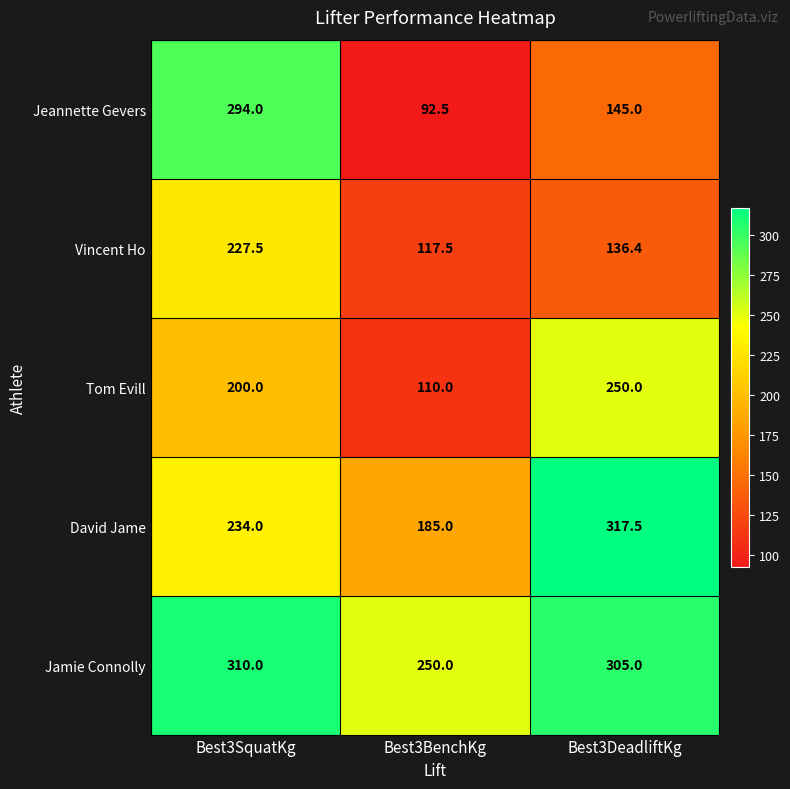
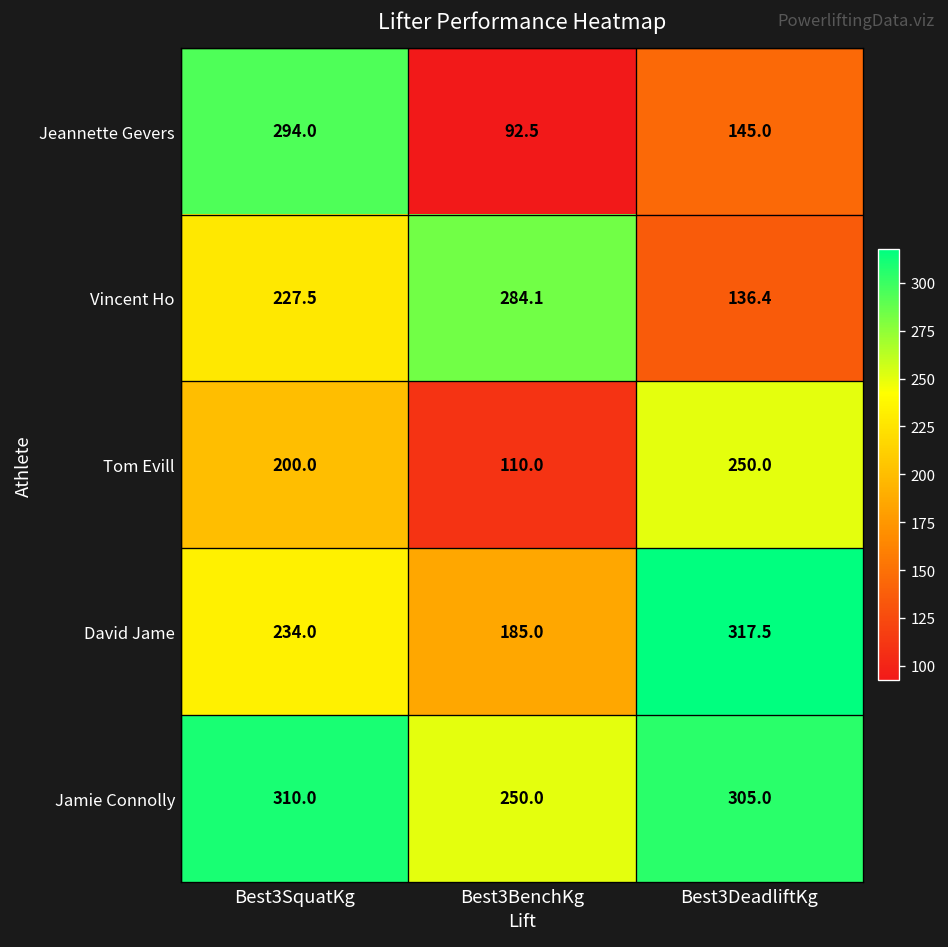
Vincent Ho, Best3BenchKg: 117.5 -> 284.1
